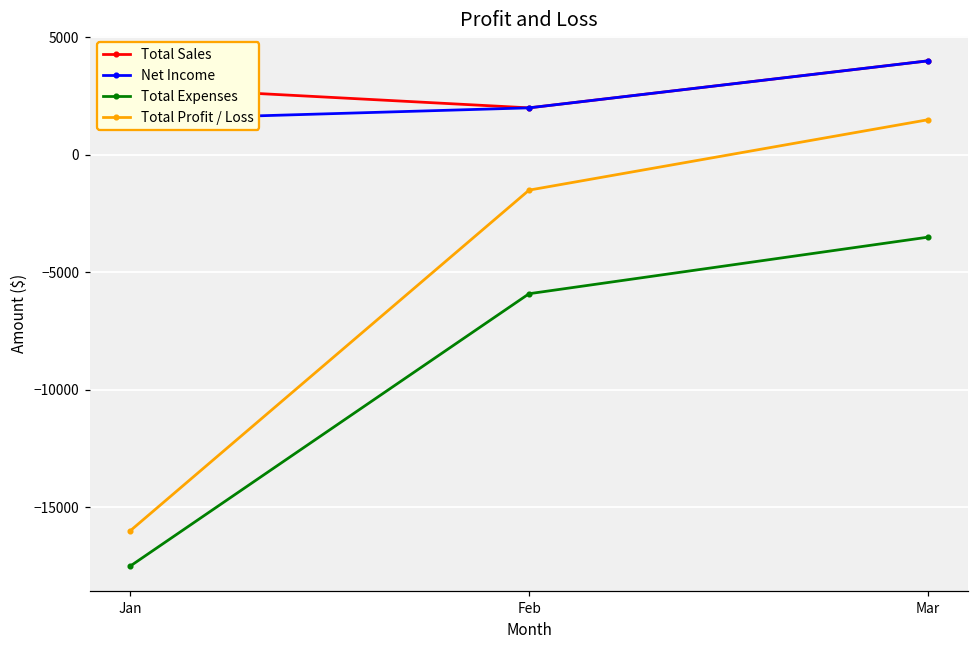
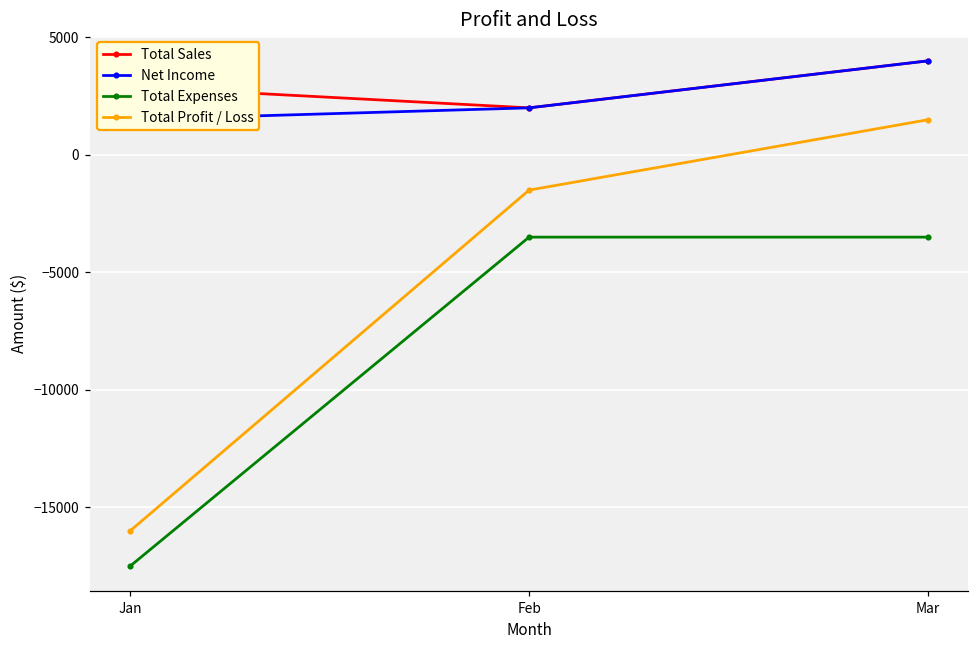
Total Expenses, Feb: -5900 -> -3500
